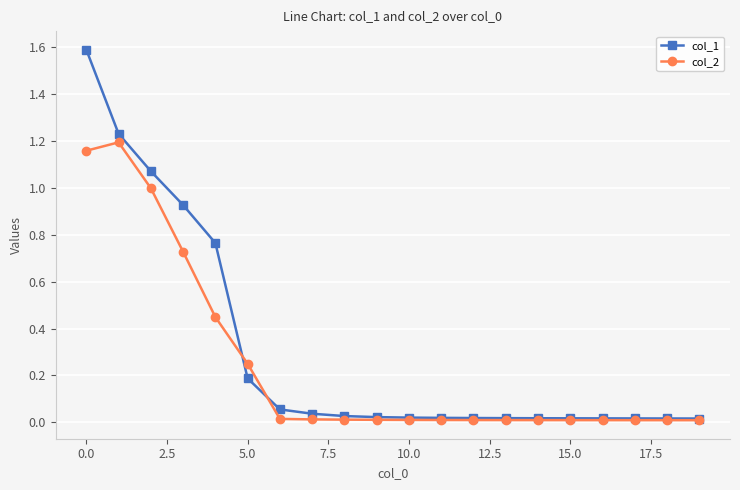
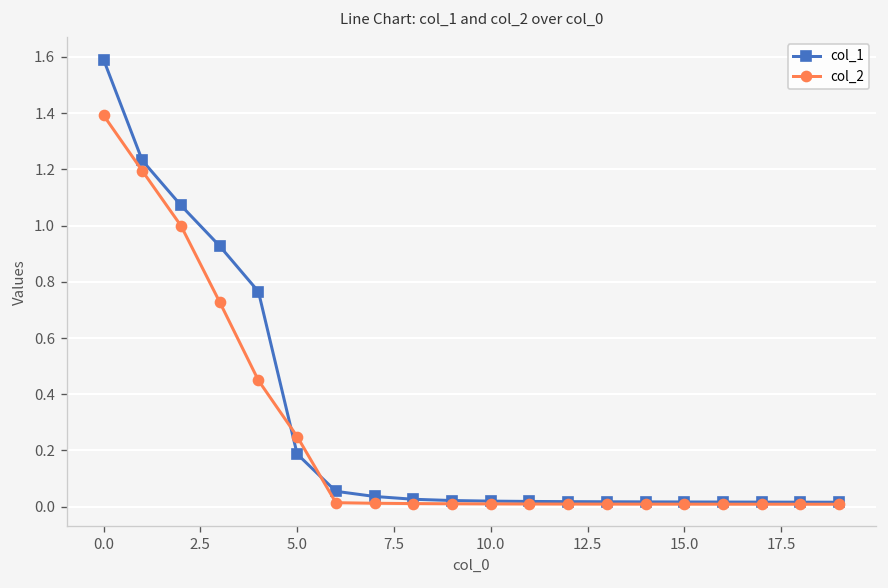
col_2, 0.0: 1.16 -> 1.39
